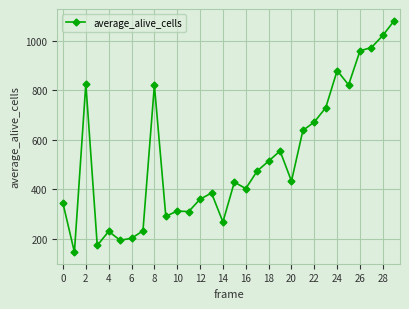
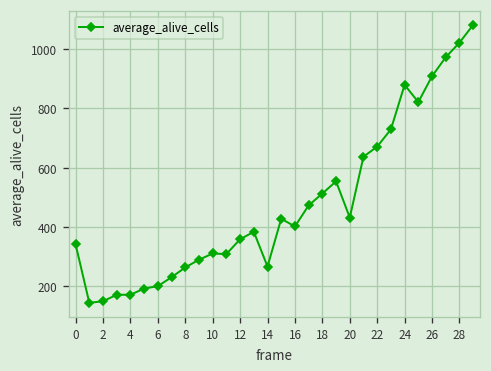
2: 830 -> 150
4: 230 -> 170
8: 820 -> 260
26: 960 -> 910
